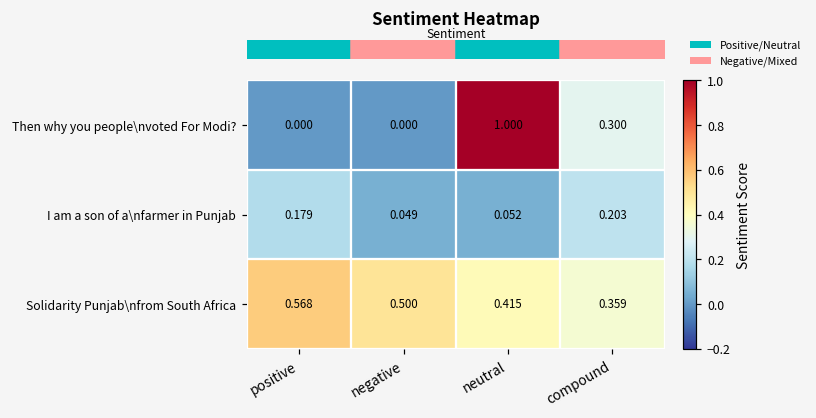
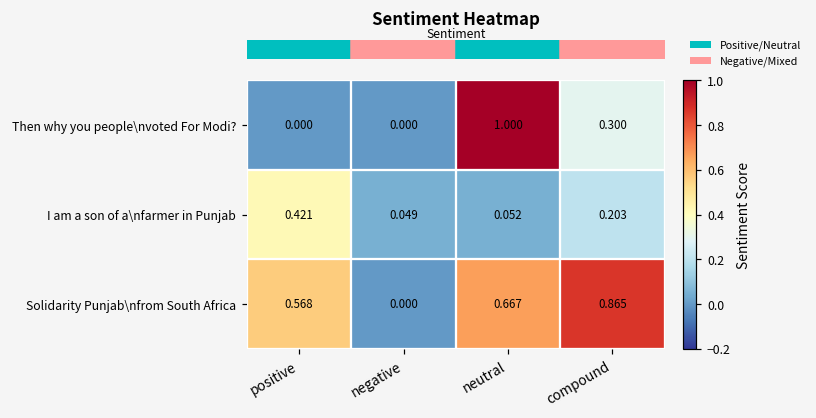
I am a son of a\nfarmer in Punjab, positive: 0.179 -> 0.421
Solidarity Punjab\nfrom South Africa, negative: 0.500 -> 0.000
Solidarity Punjab\nfrom South Africa, neutral: 0.415 -> 0.667
Solidarity Punjab\nfrom South Africa, compound: 0.359 -> 0.865
